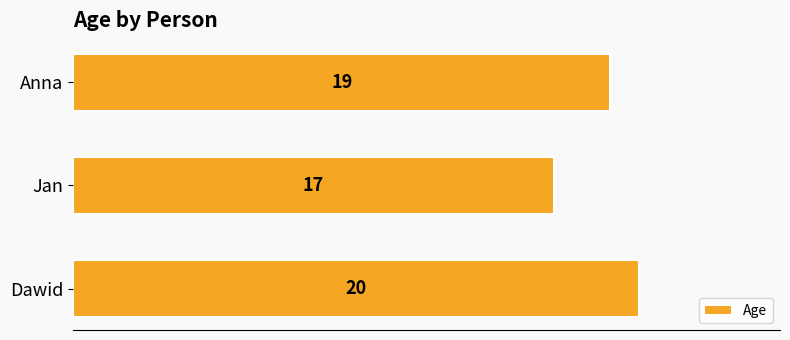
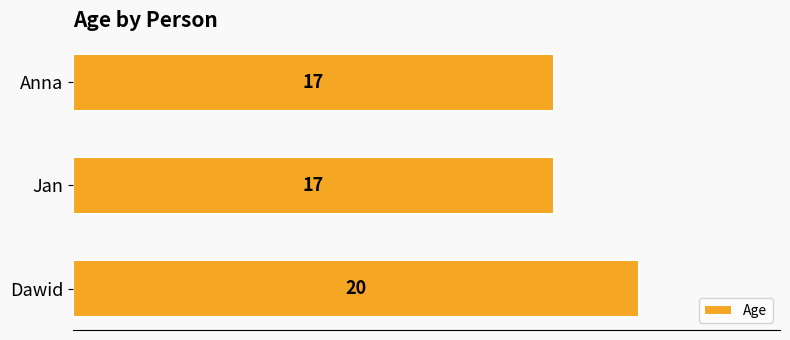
Anna: 19 -> 17
